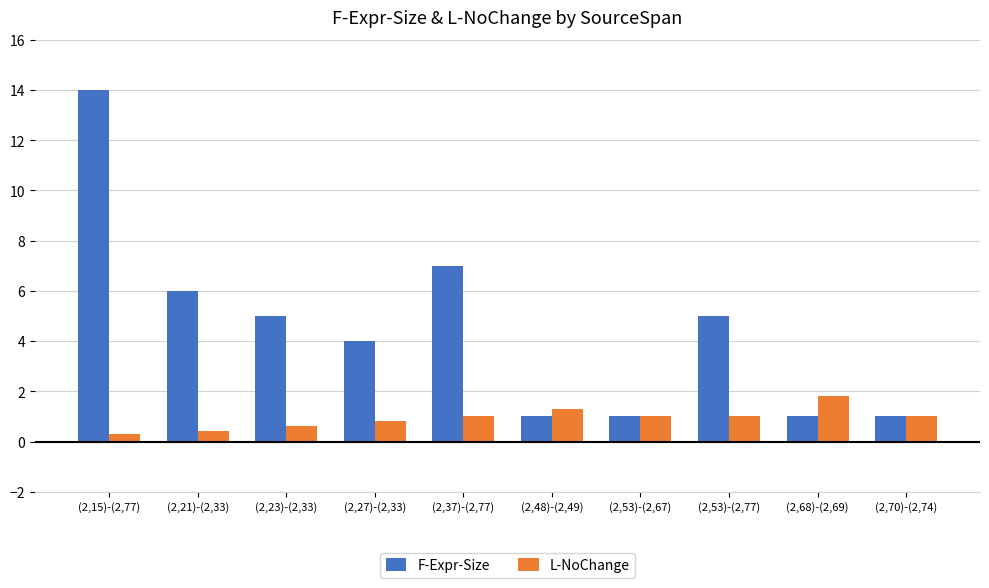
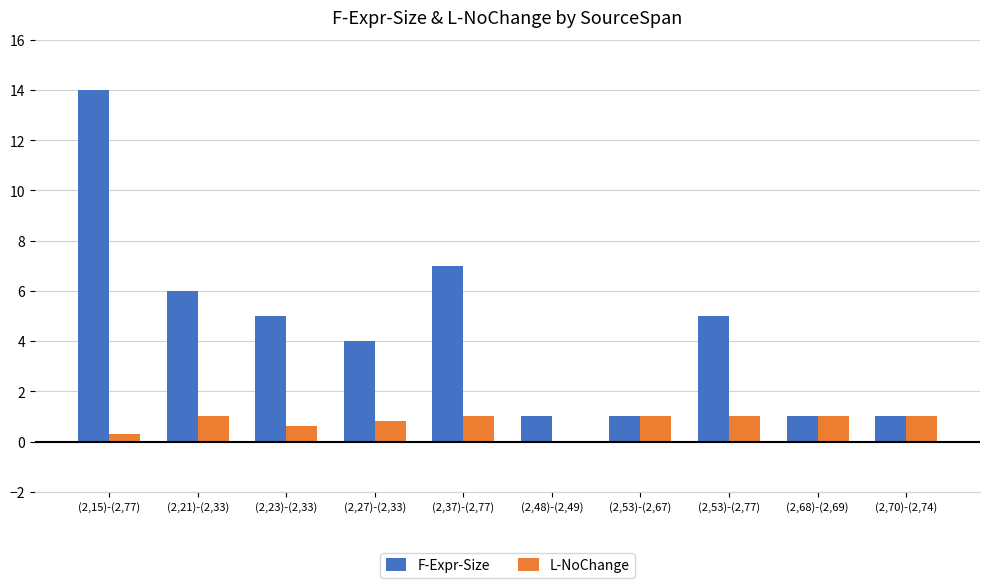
L-NoChange, (2,21)-(2,33): 0.4 -> 1.0
L-NoChange, (2,48)-(2,49): 1.3 -> 0.0
L-NoChange, (2,68)-(2,69): 1.8 -> 1.0
